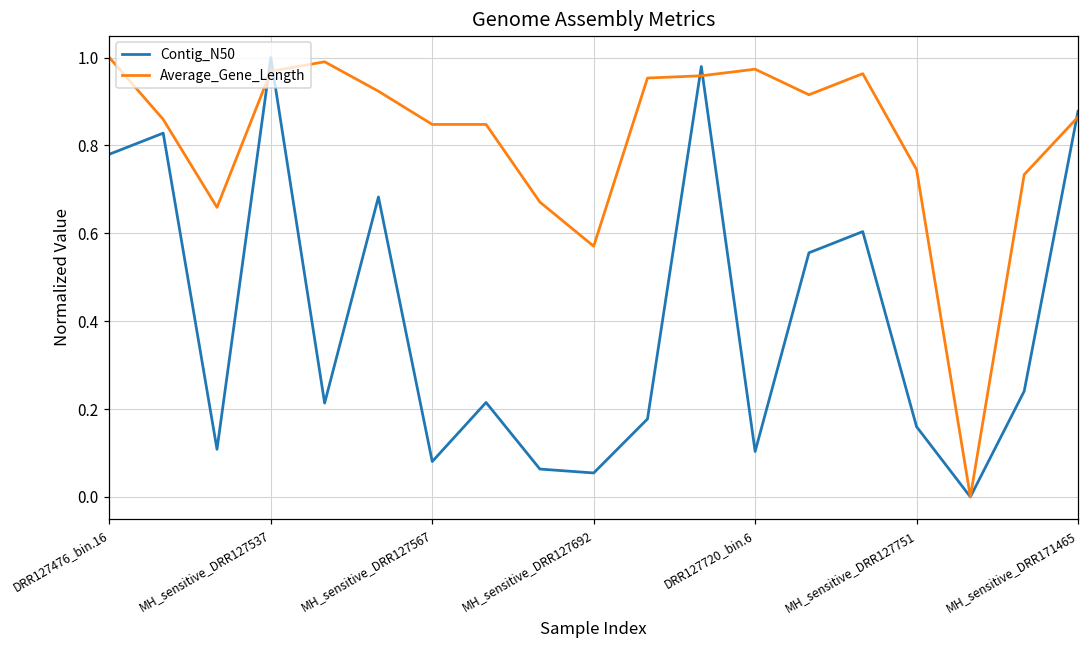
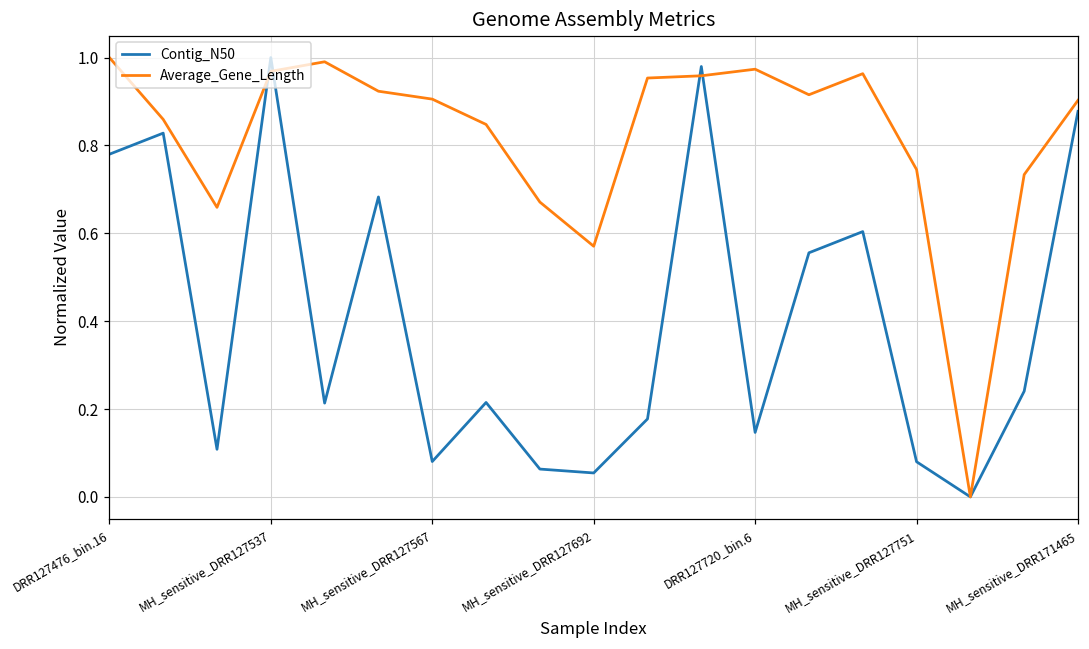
Average_Gene_Length, MH_sensitive_DRR127567: 0.85 -> 0.91
Contig_N50, DRR127720_bin.6: 0.10 -> 0.15
Contig_N50, MH_sensitive_DRR127751: 0.16 -> 0.08
Average_Gene_Length, MH_sensitive_DRR171465: 0.86 -> 0.90
